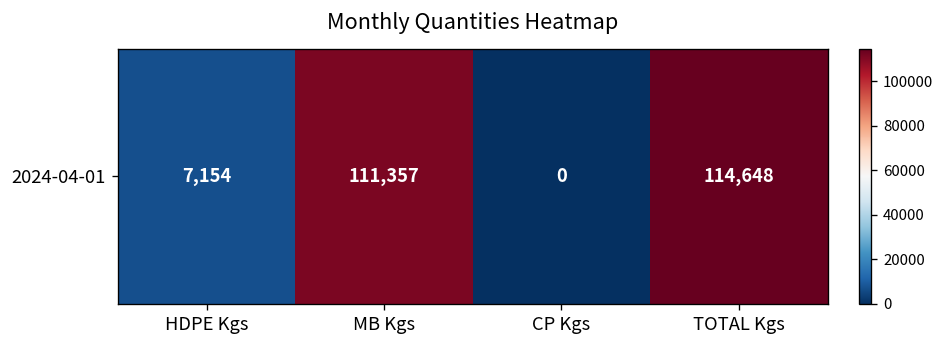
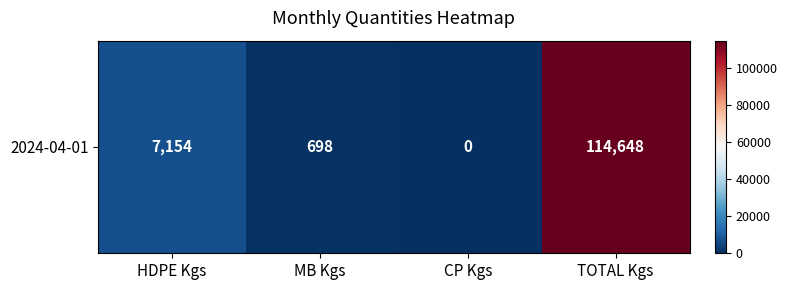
2024-04-01, MB Kgs: 111,357 -> 698
